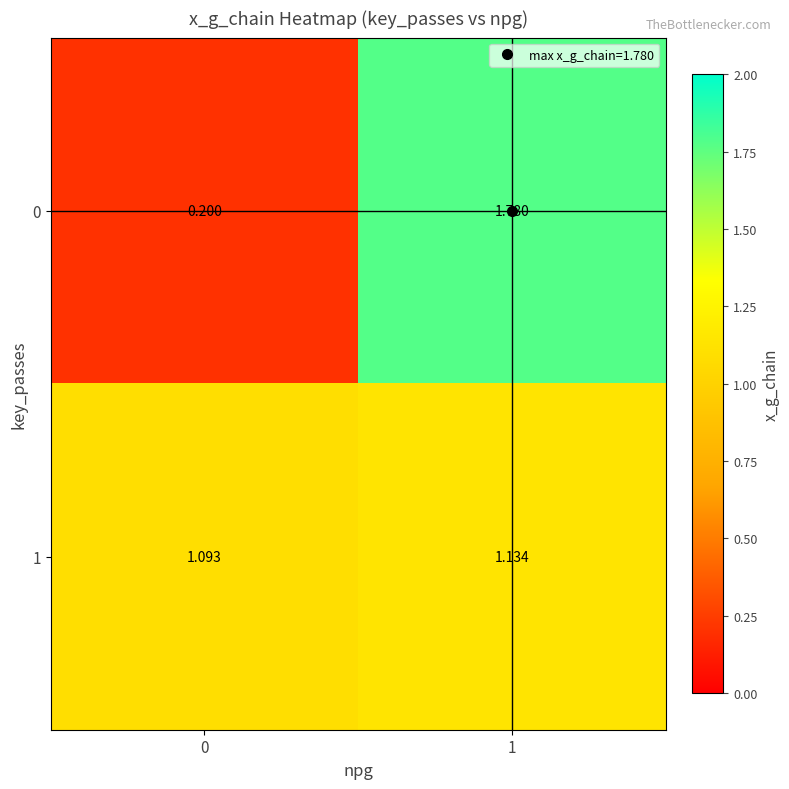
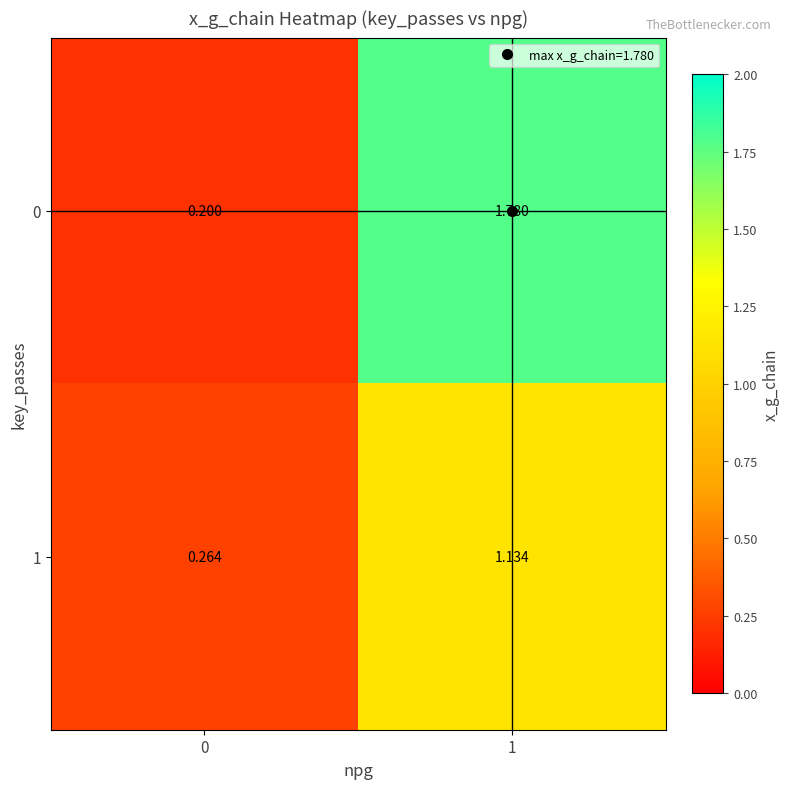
1, 0: 1.093 -> 0.264
